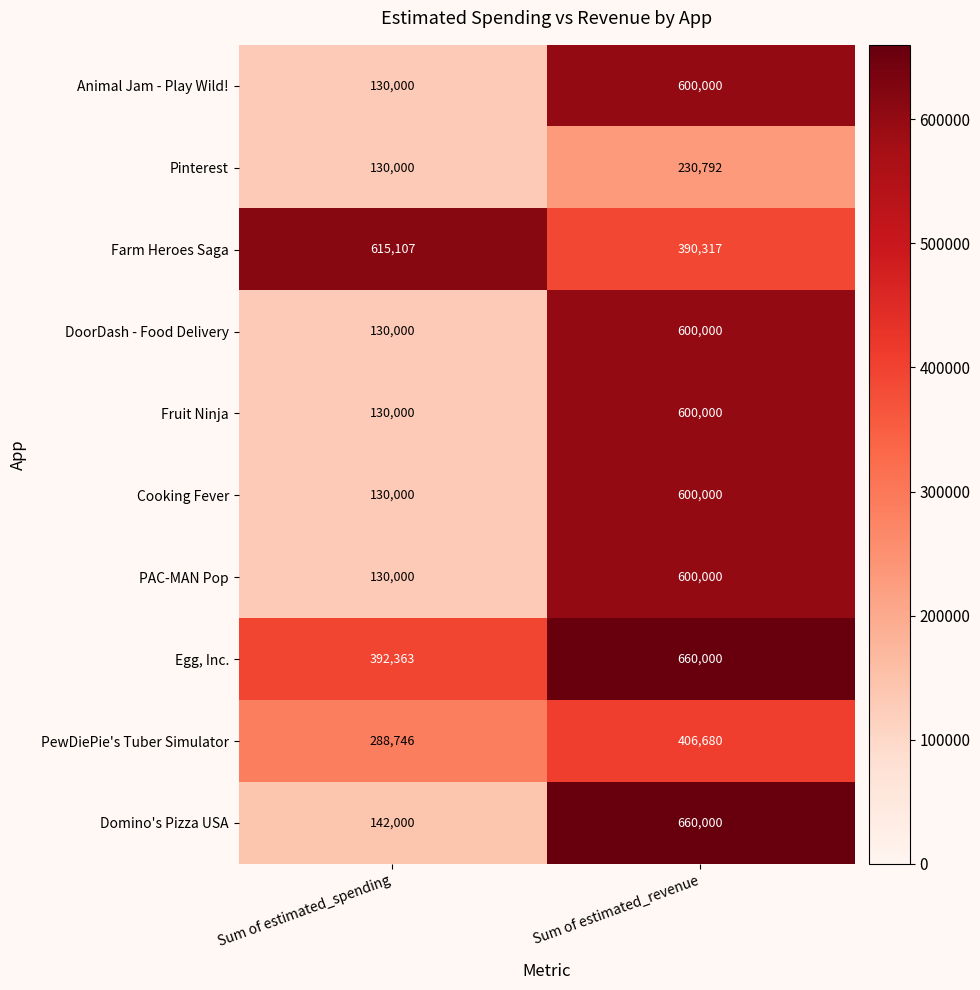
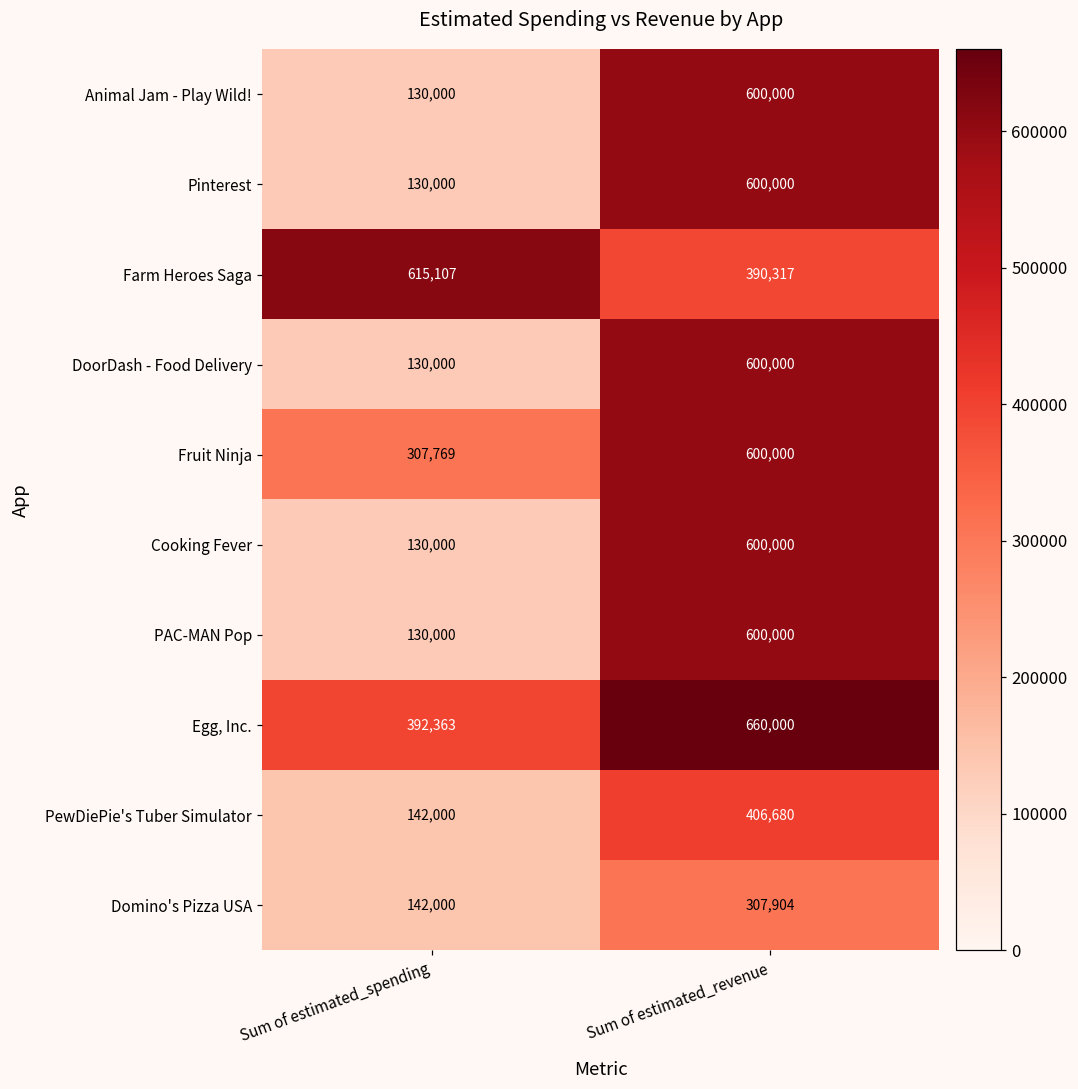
Pinterest, Sum of estimated_revenue: 230,792 -> 600,000
Fruit Ninja, Sum of estimated_spending: 130,000 -> 307,769
PewDiePie's Tuber Simulator, Sum of estimated_spending: 288,746 -> 142,000
Domino's Pizza USA, Sum of estimated_revenue: 660,000 -> 307,904
